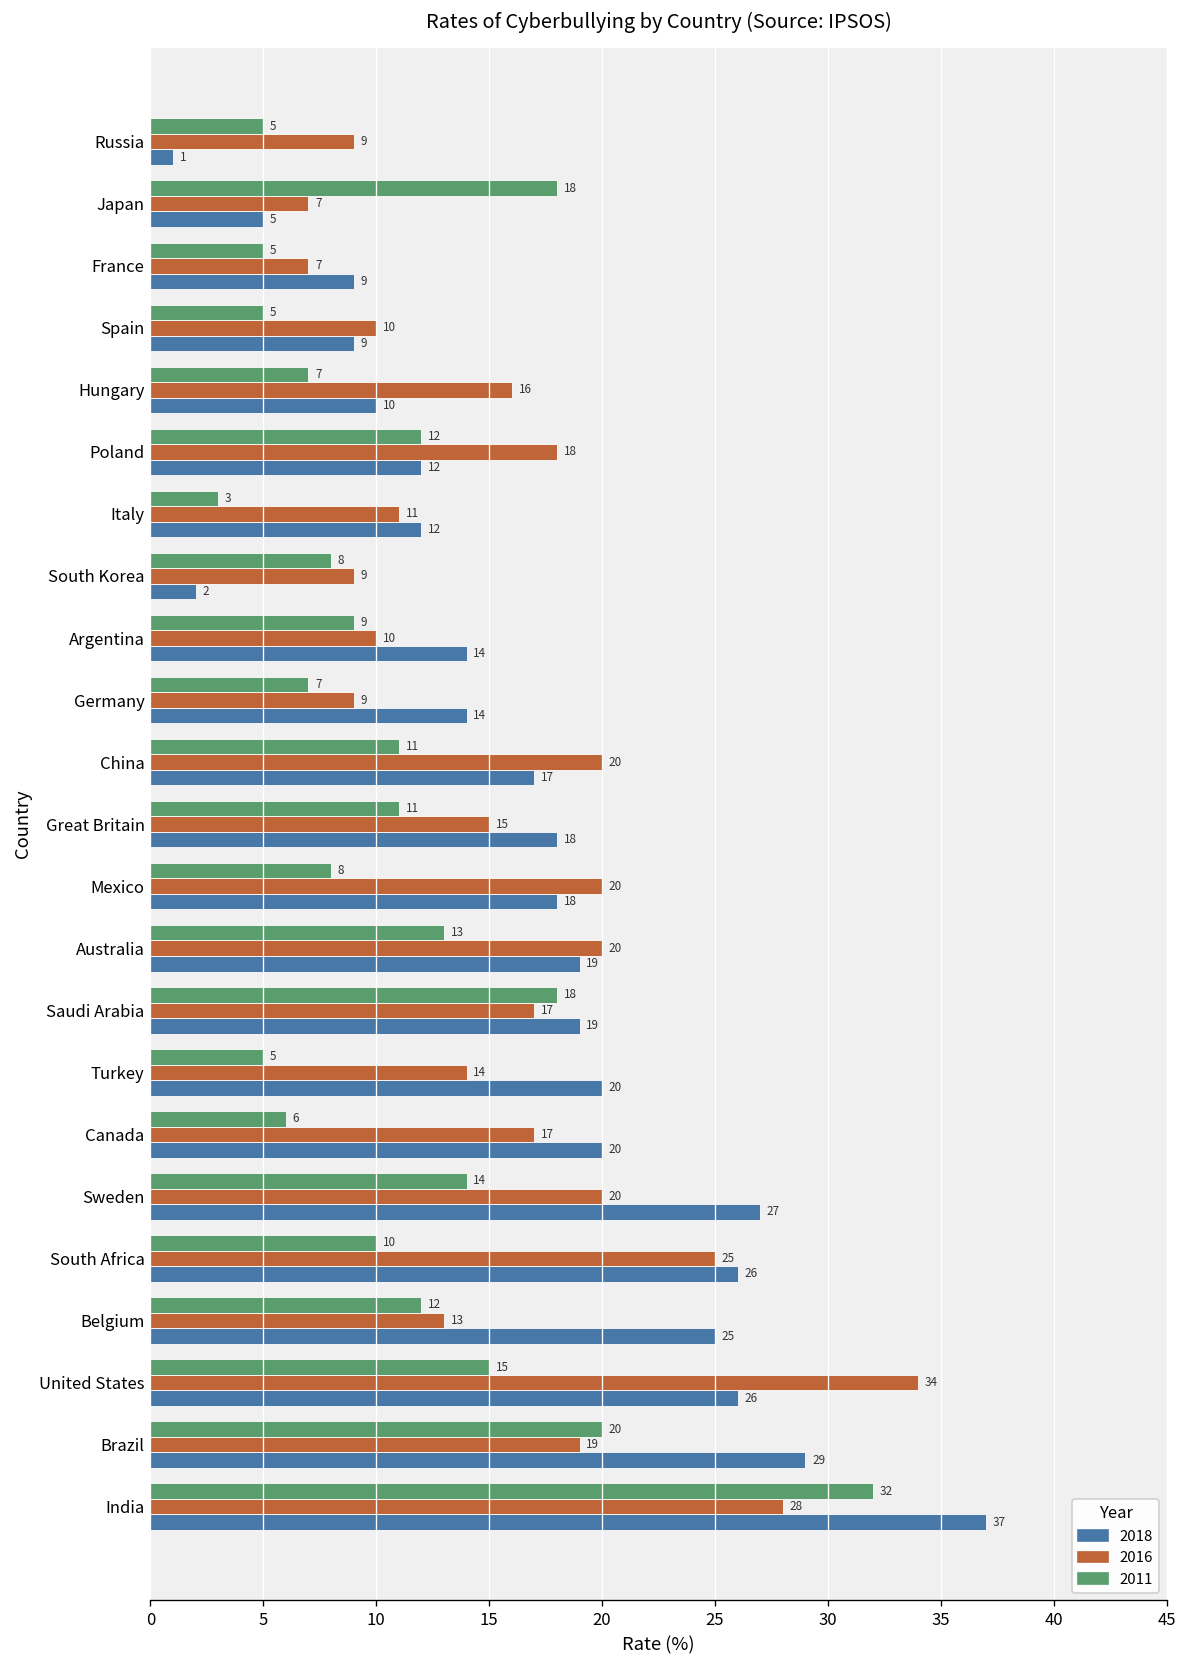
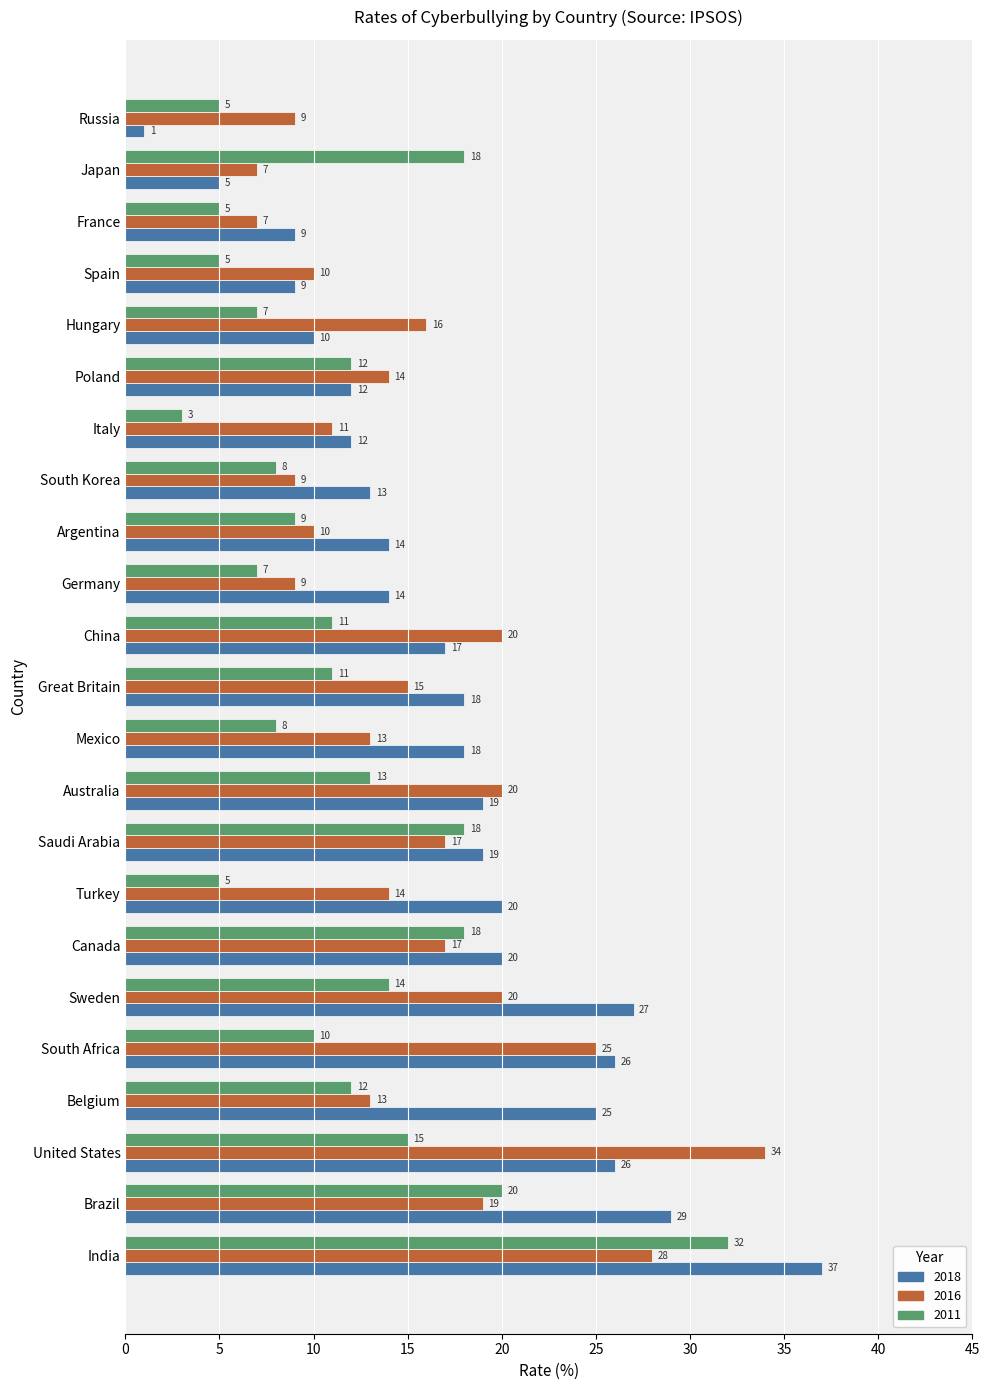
2016, Poland: 18 -> 14
2018, South Korea: 2 -> 13
2016, Mexico: 20 -> 13
2011, Canada: 6 -> 18
